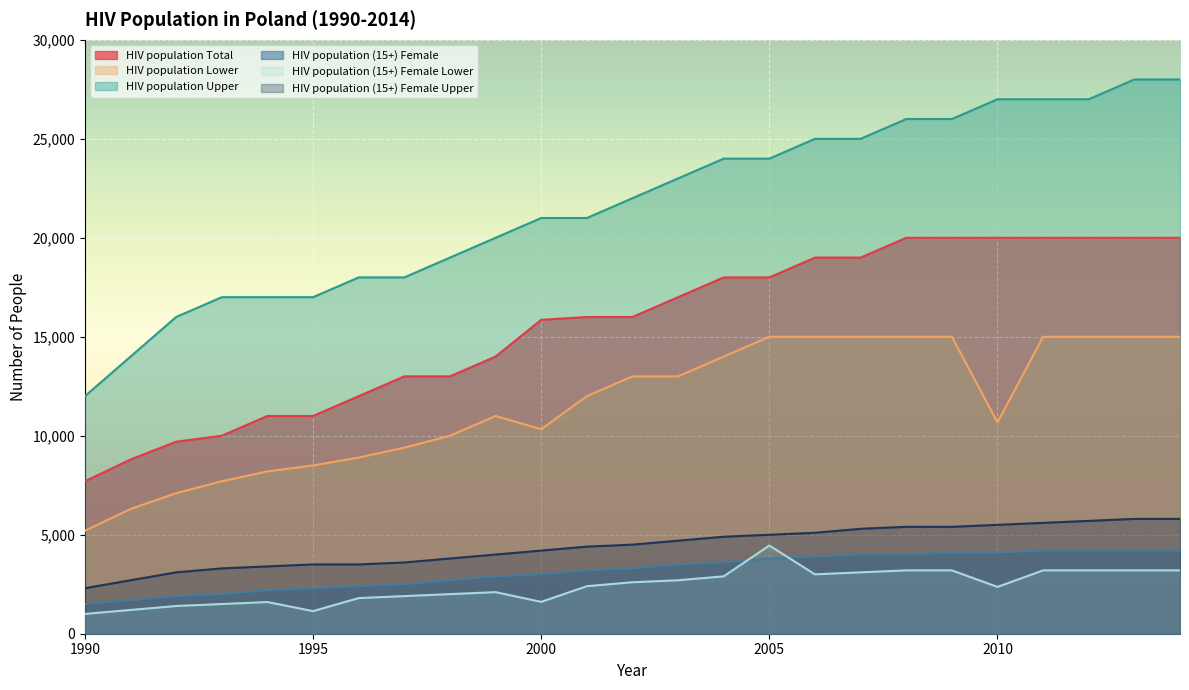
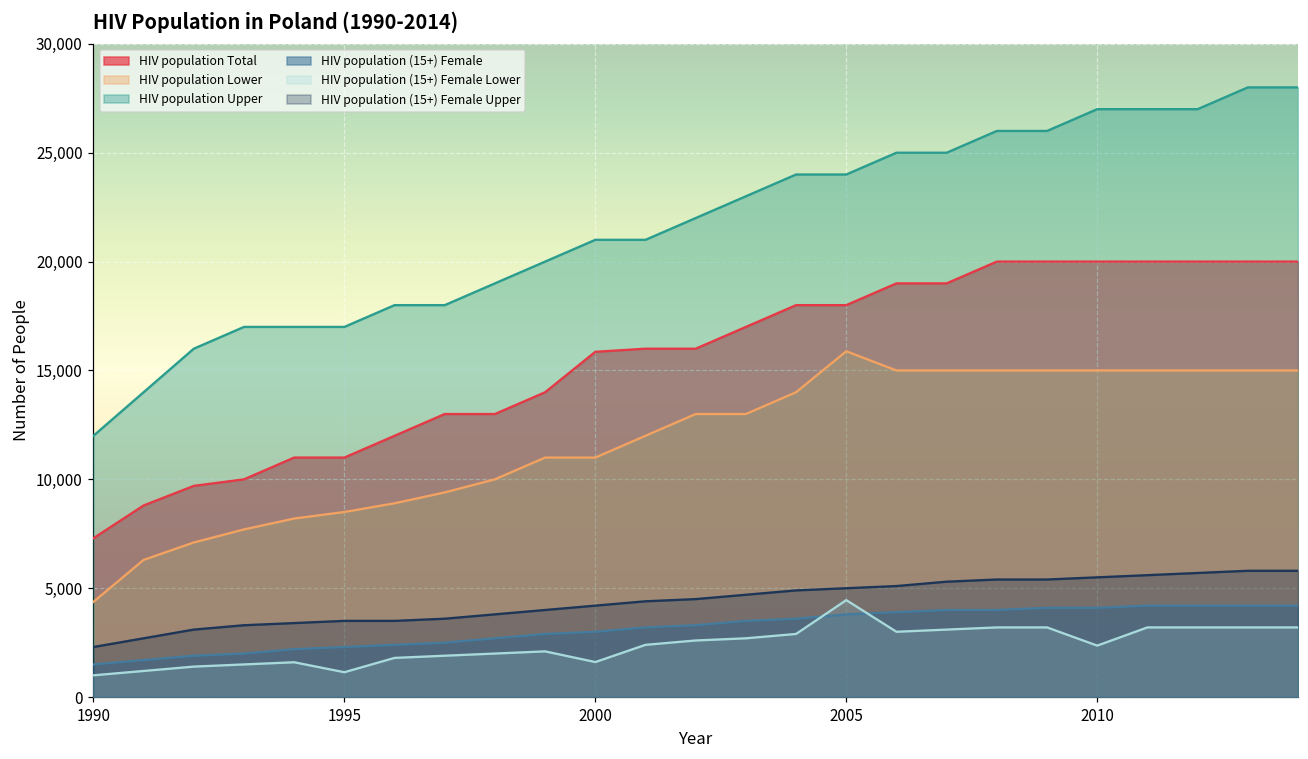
HIV population Total, 1990: 7,700 -> 7,300
HIV population Lower, 1990: 5,200 -> 4,400
HIV population Lower, 2000: 10,300 -> 11,000
HIV population Lower, 2005: 15,000 -> 15,900
HIV population Lower, 2010: 10,700 -> 15,000
